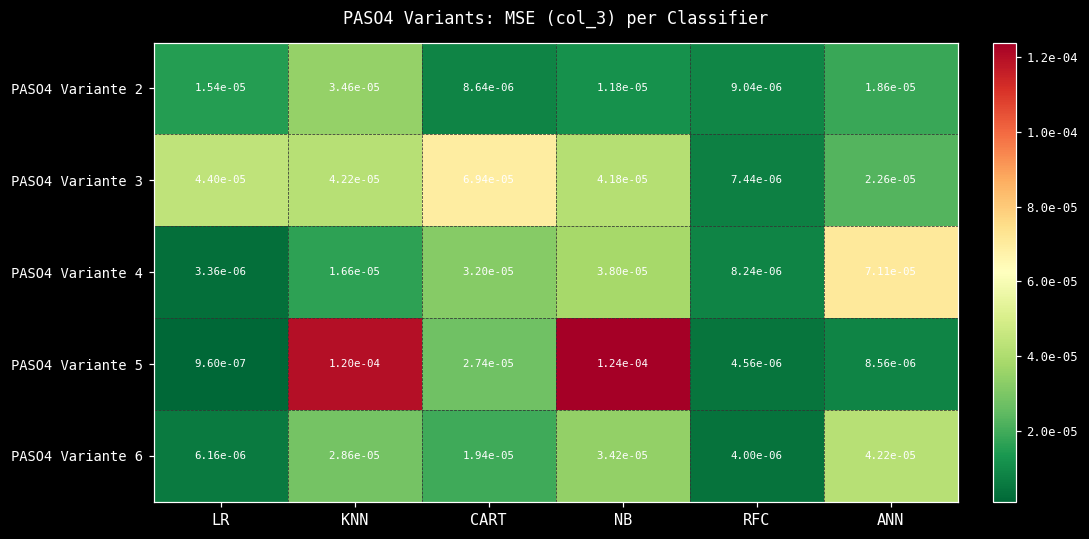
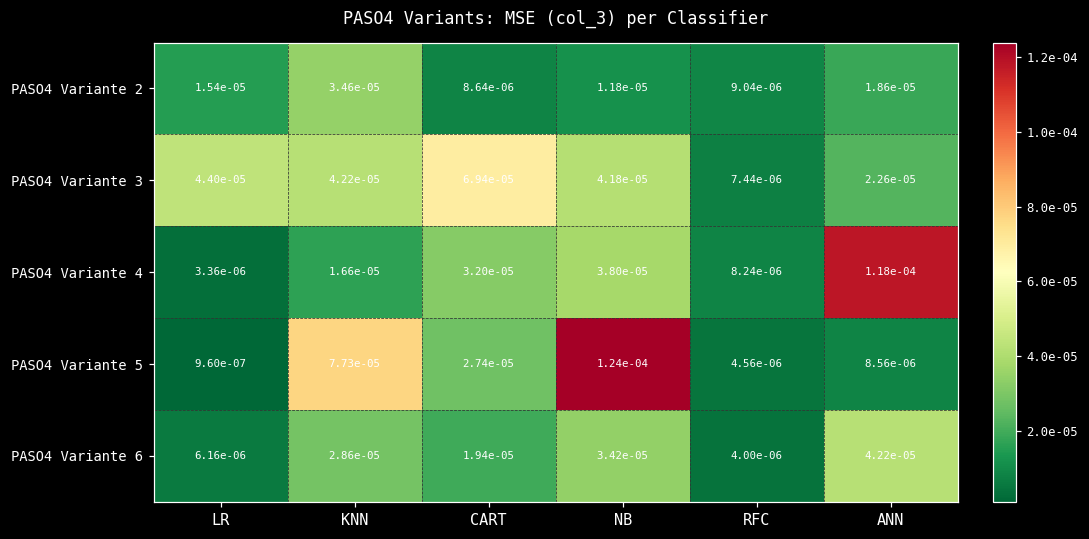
PASO4 Variante 4, ANN: 7.11e-05 -> 1.18e-04
PASO4 Variante 5, KNN: 1.20e-04 -> 7.73e-05
